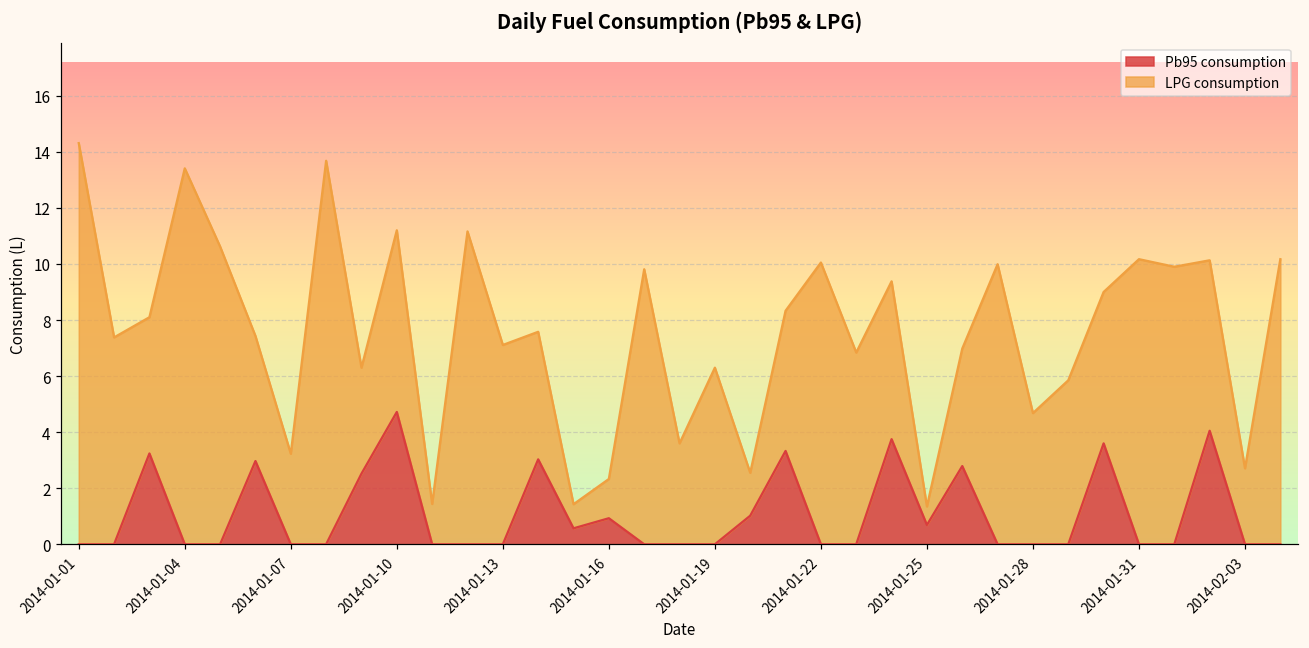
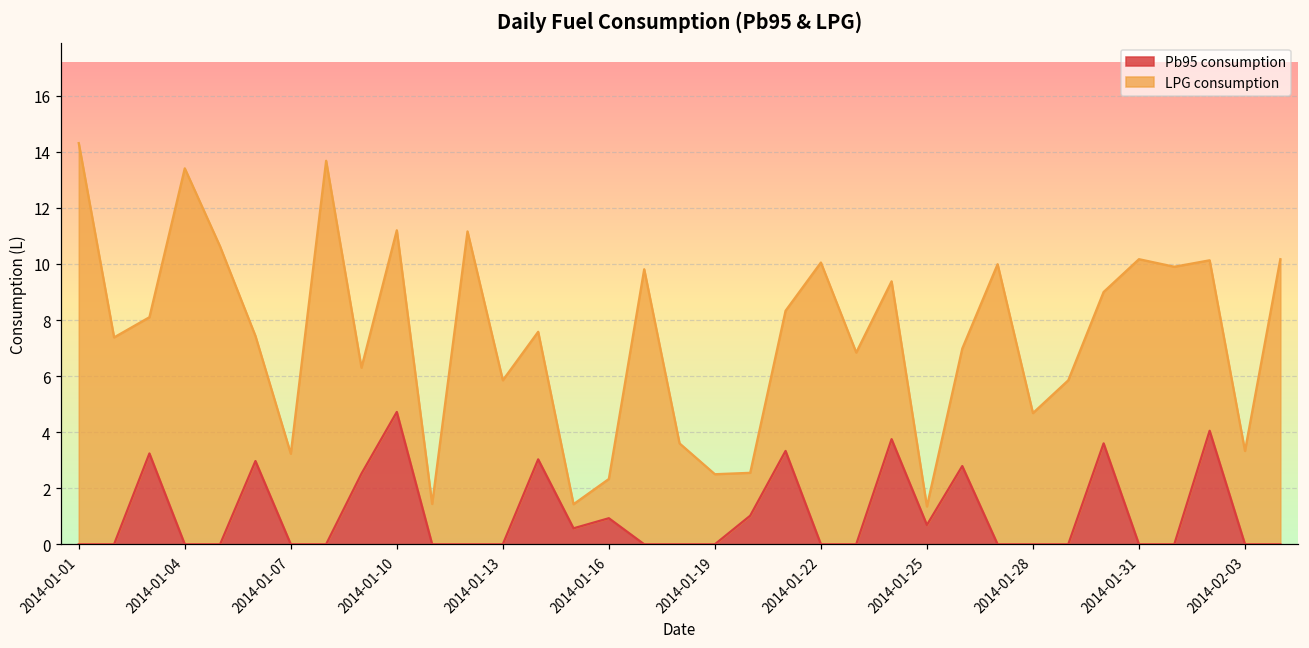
LPG consumption, 2014-01-13: 7.1 -> 5.9
LPG consumption, 2014-01-19: 6.3 -> 2.5
LPG consumption, 2014-02-03: 2.7 -> 3.3
